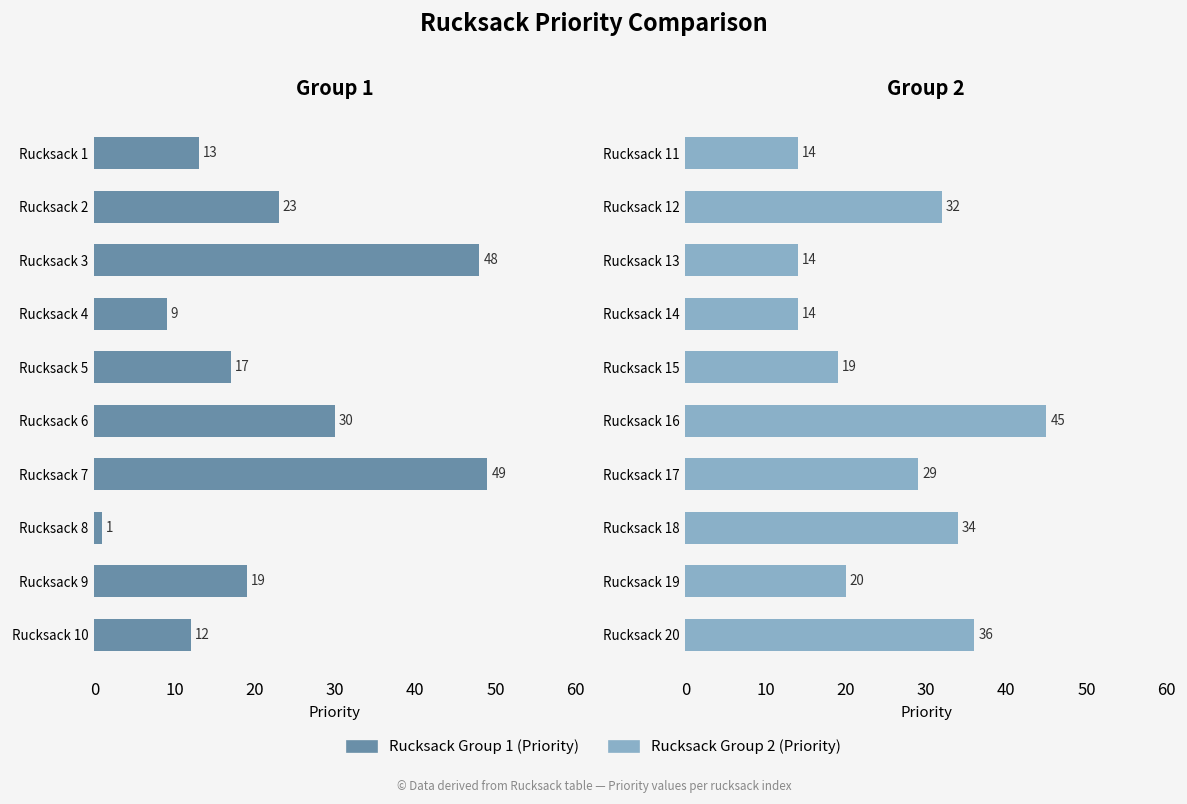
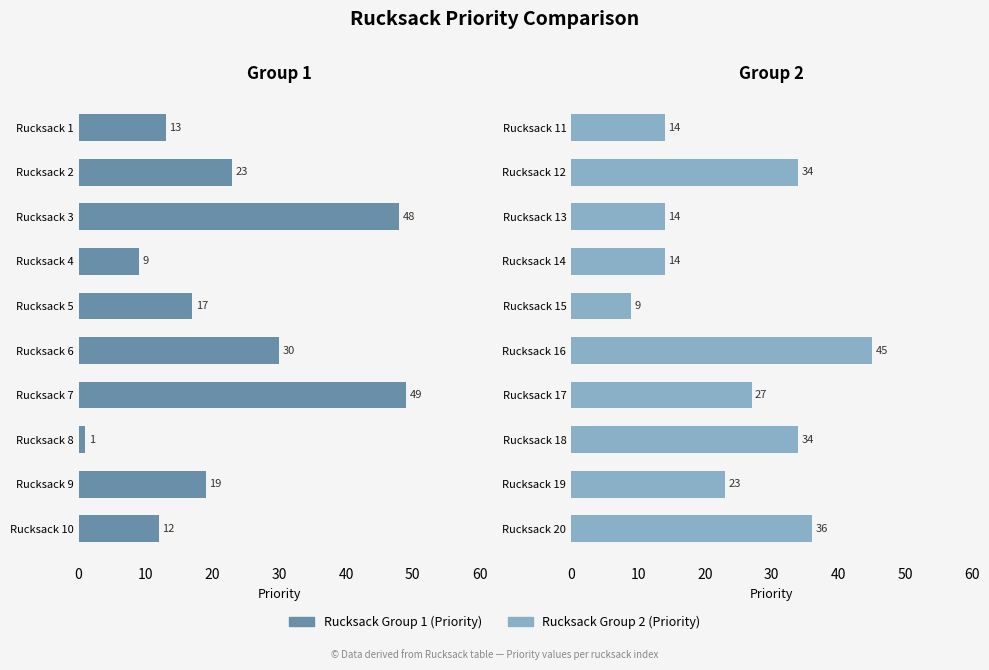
Group 2, Rucksack 12: 32 -> 34
Group 2, Rucksack 15: 19 -> 9
Group 2, Rucksack 17: 29 -> 27
Group 2, Rucksack 19: 20 -> 23
